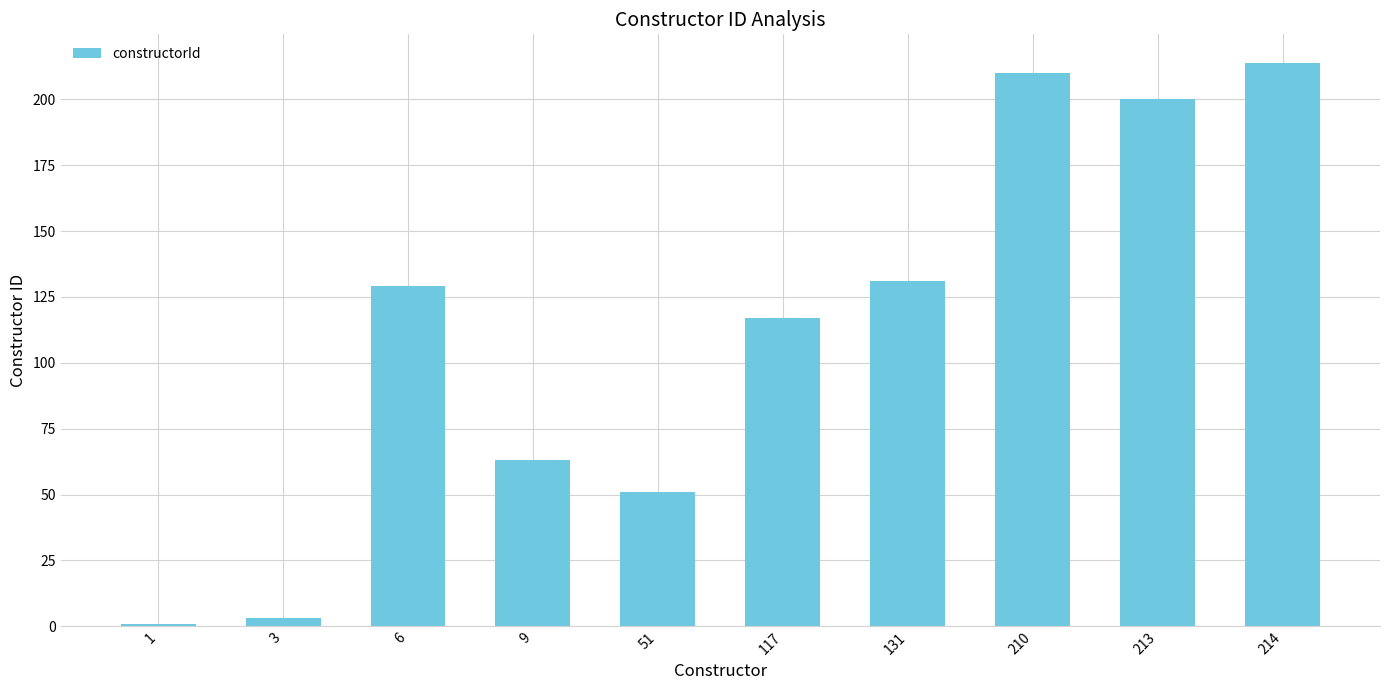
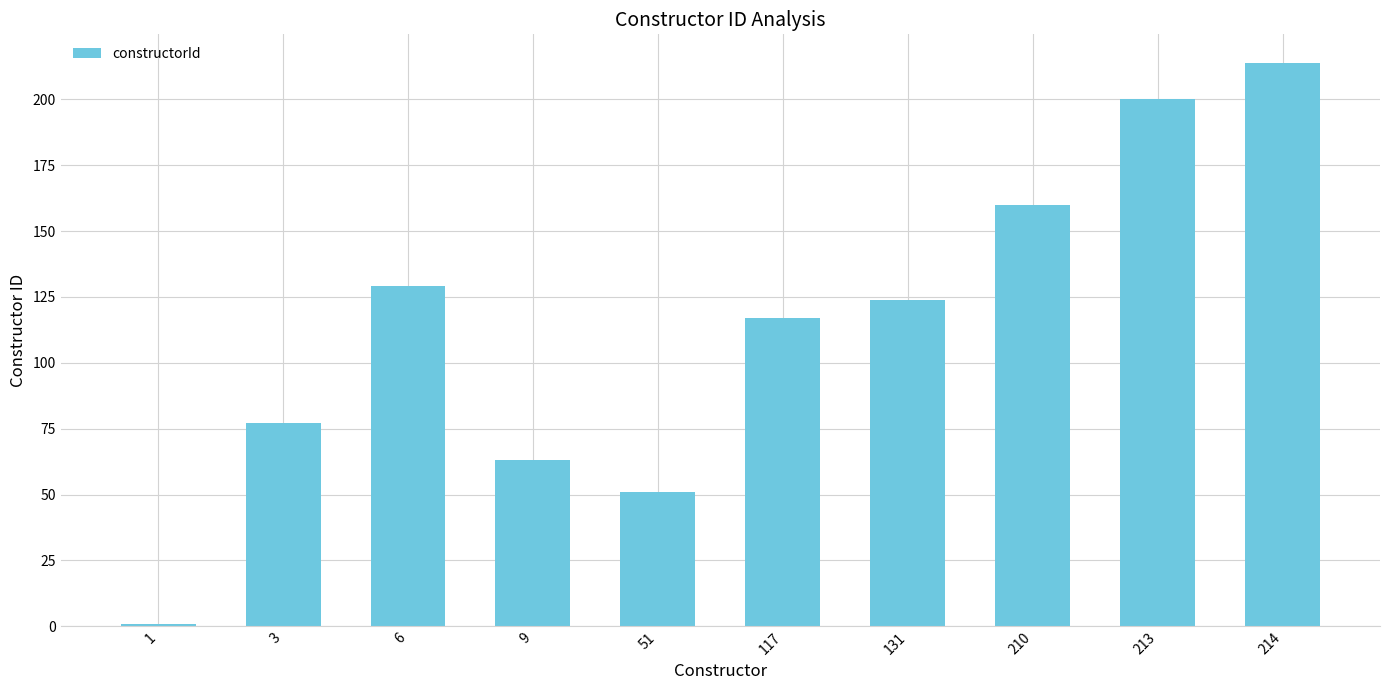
3: 3 -> 77
131: 131 -> 124
210: 210 -> 160
